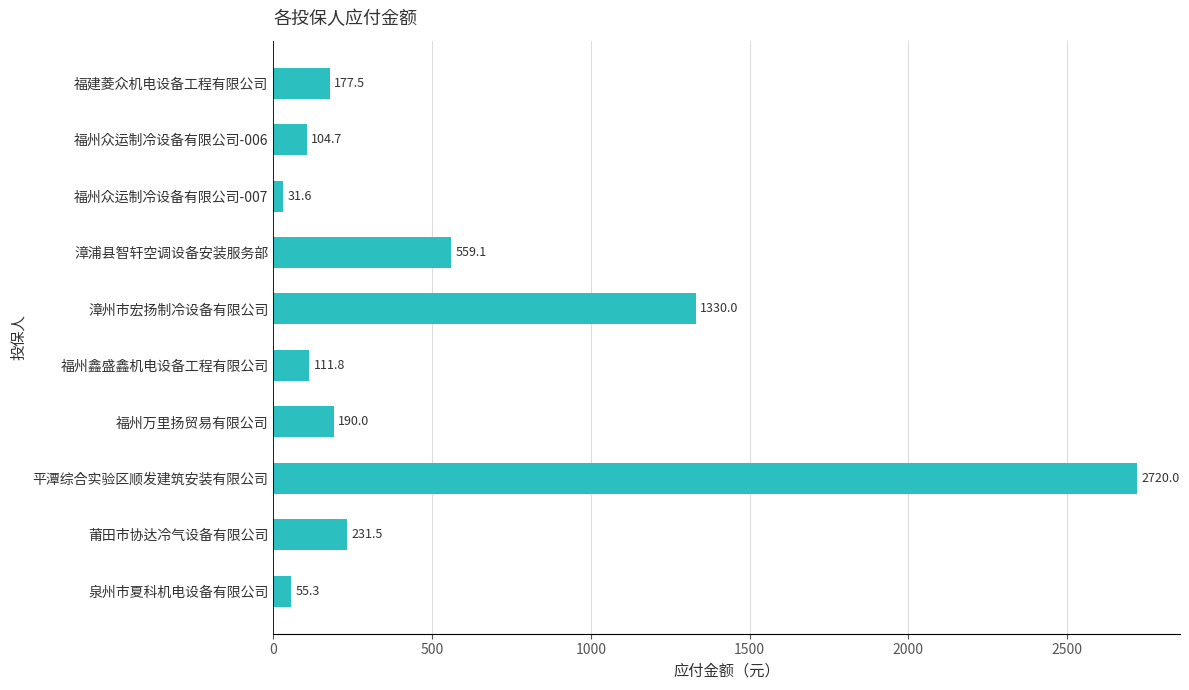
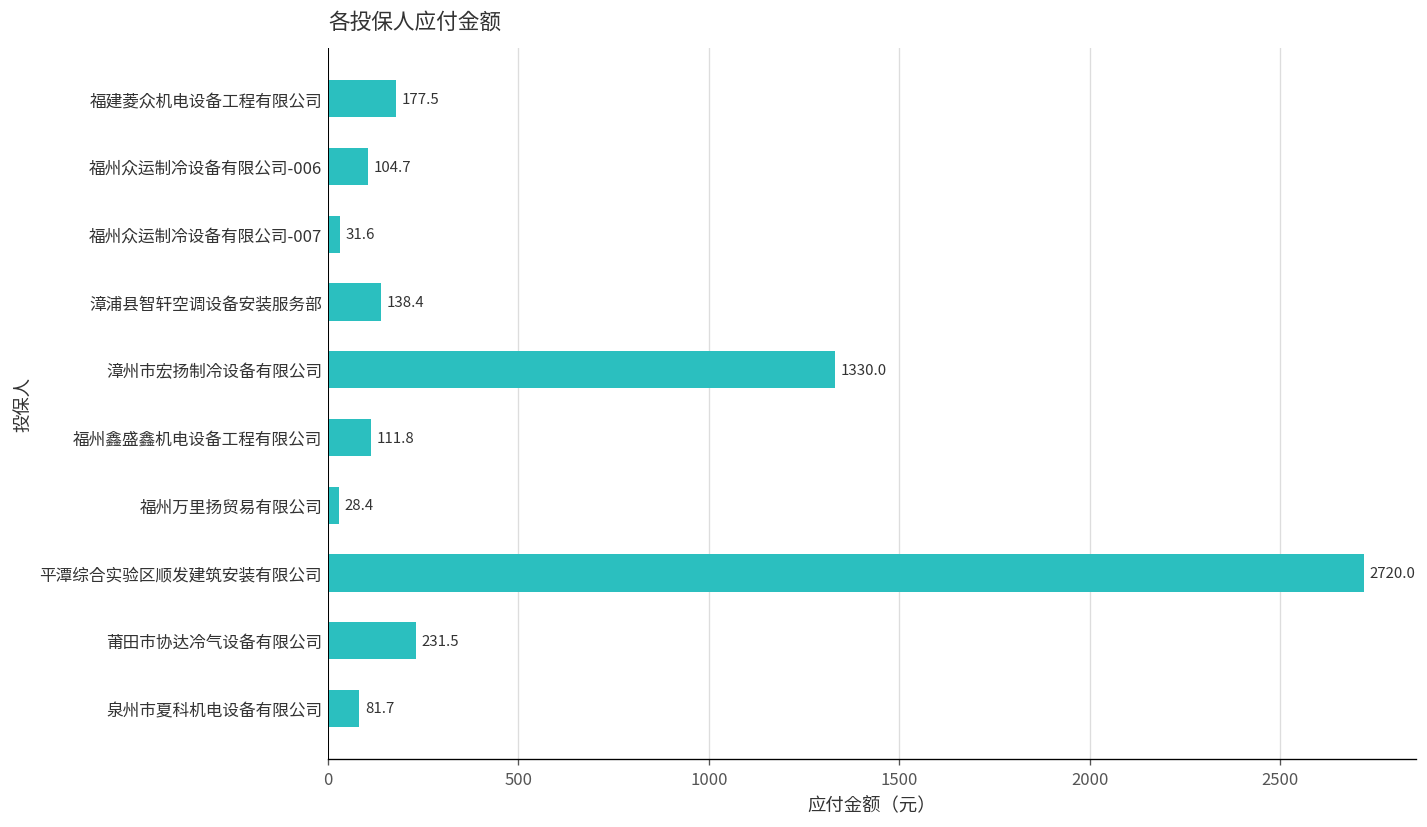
漳浦县智轩空调设备安装服务部: 559.1 -> 138.4
福州万里扬贸易有限公司: 190.0 -> 28.4
泉州市夏科机电设备有限公司: 55.3 -> 81.7
